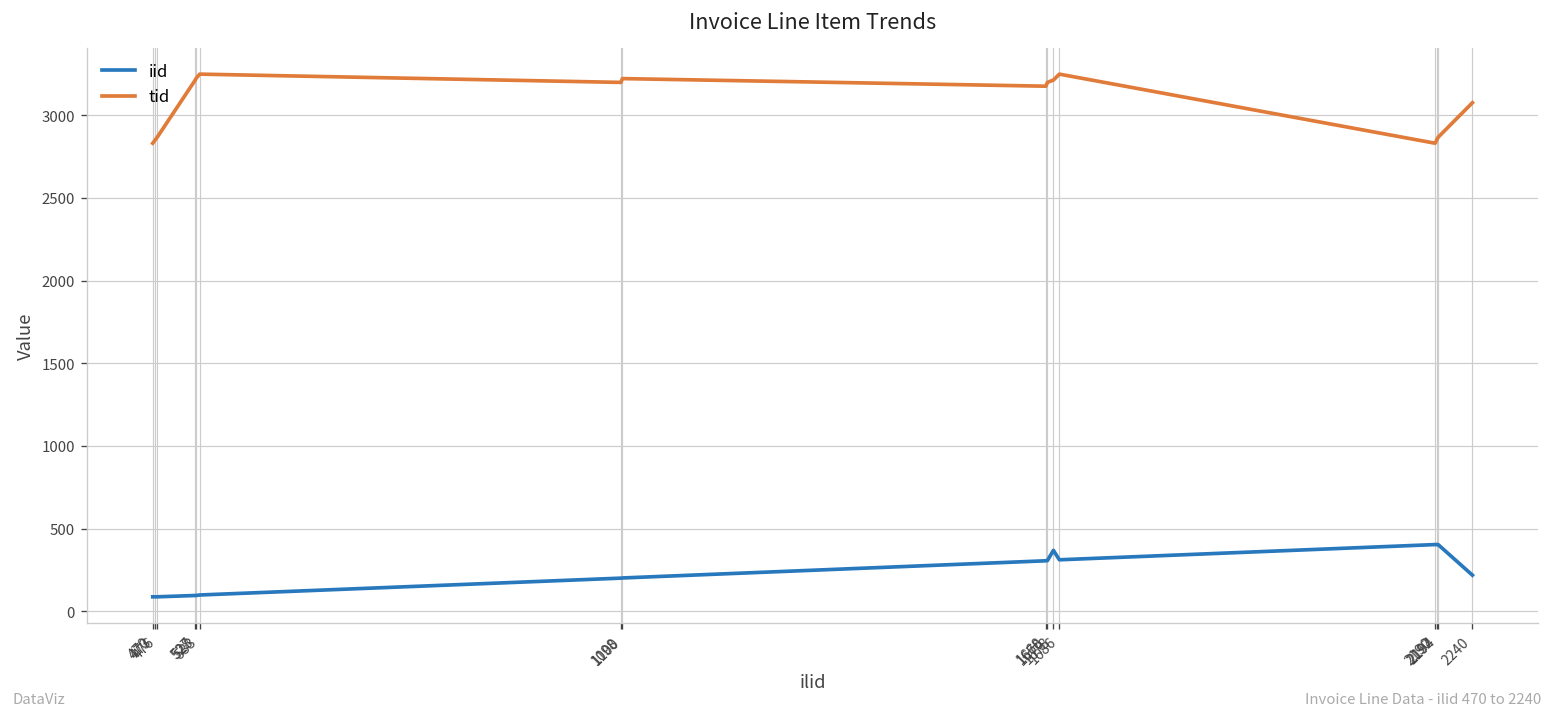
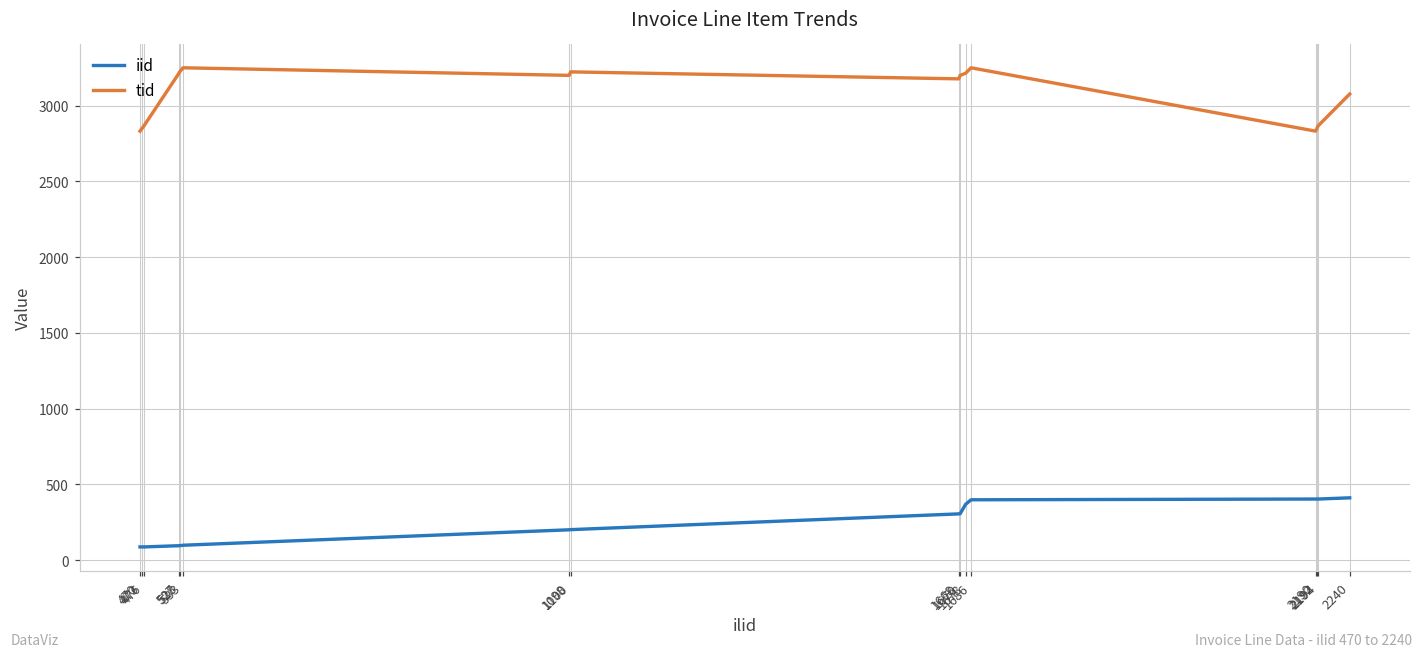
iid, 1686: 310 -> 400
iid, 2240: 220 -> 410
